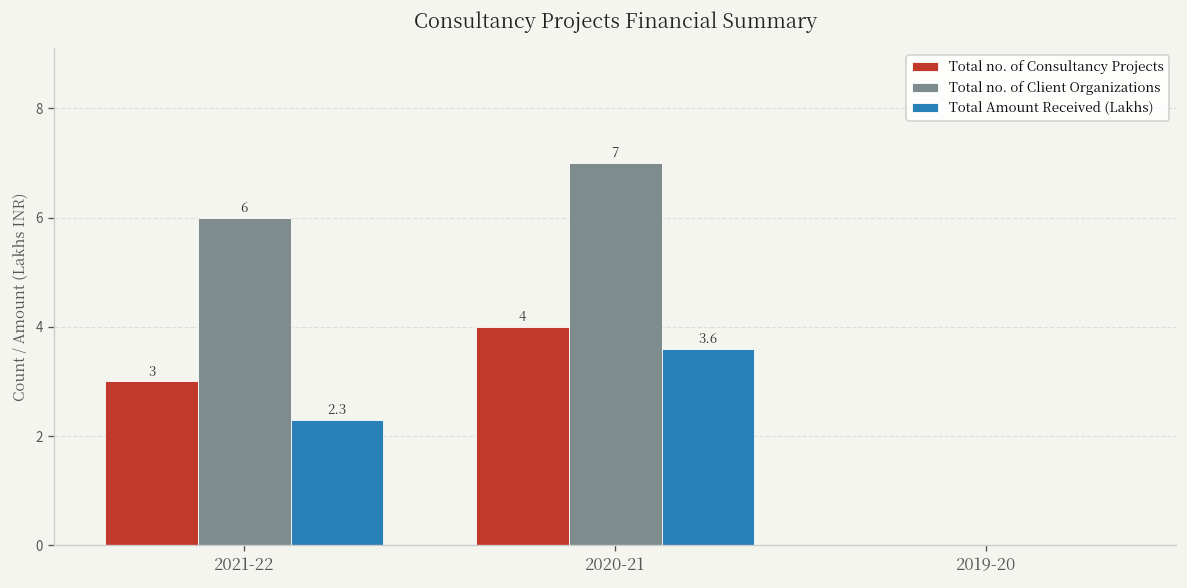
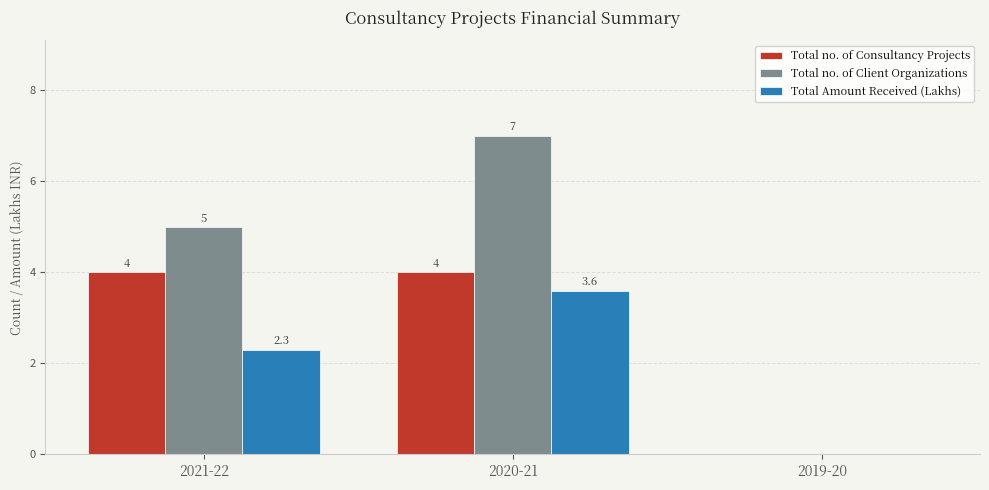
Total no. of Consultancy Projects, 2021-22: 3 -> 4
Total no. of Client Organizations, 2021-22: 6 -> 5
